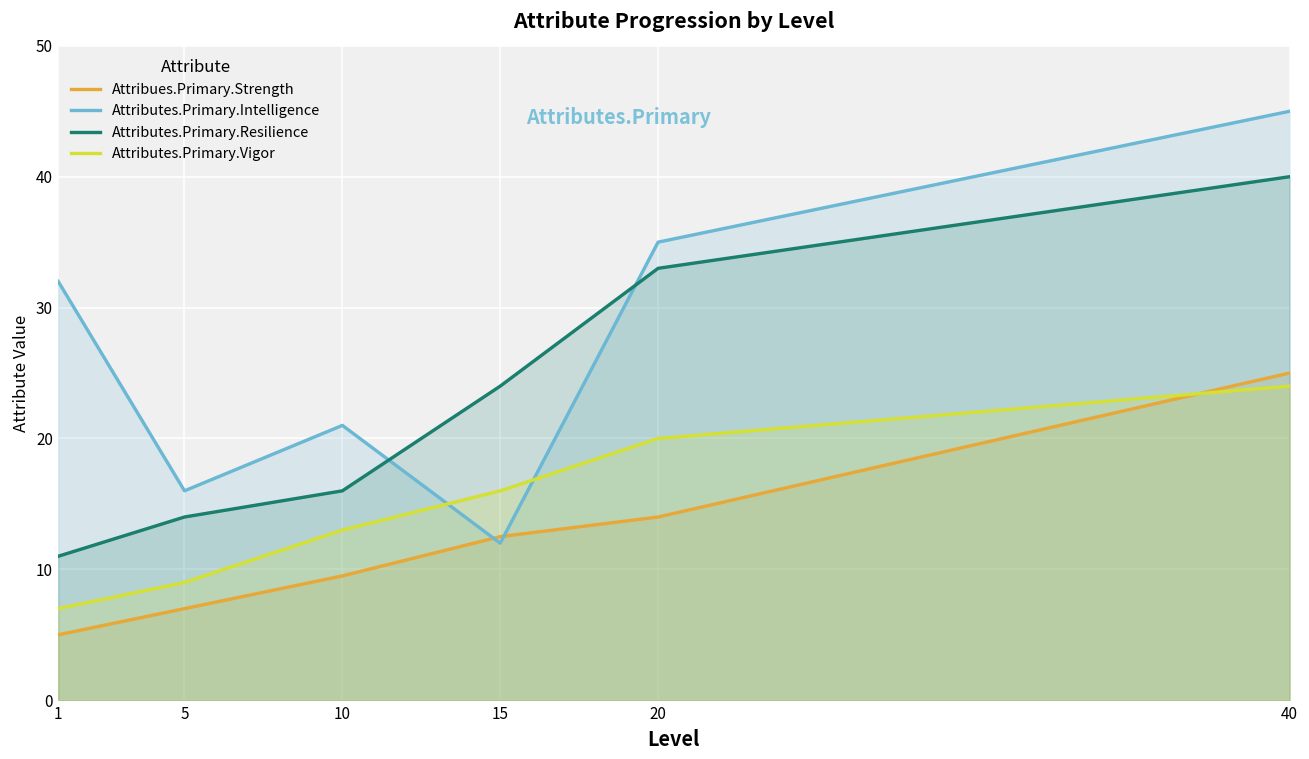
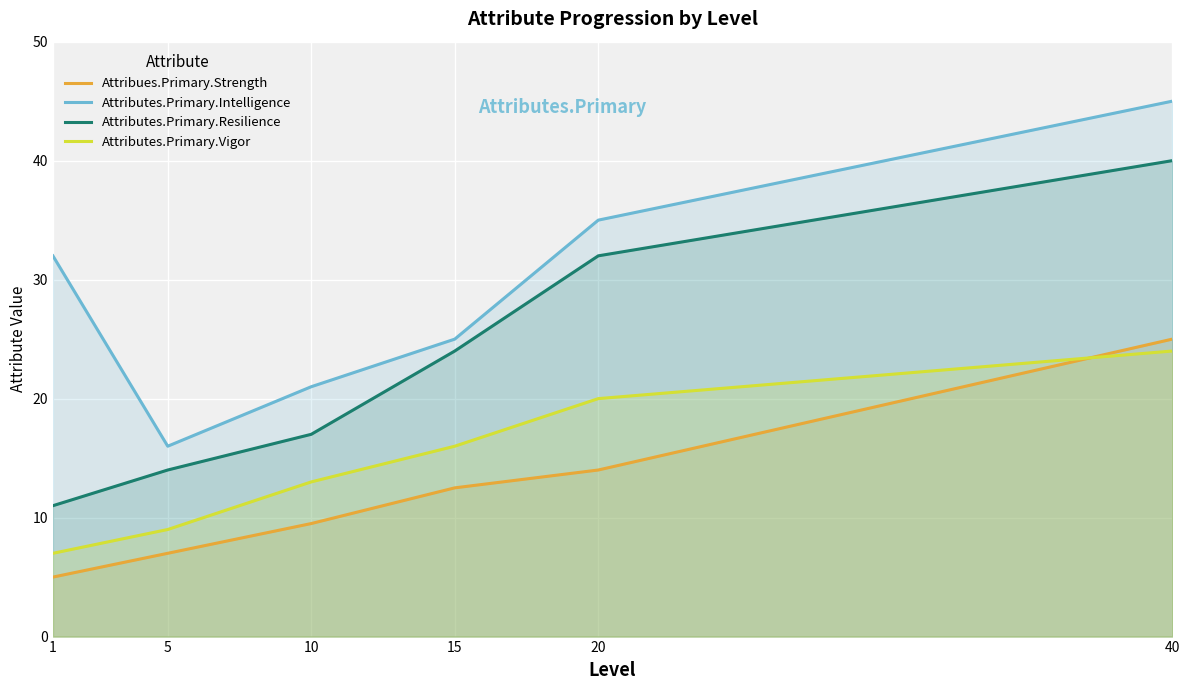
Attributes.Primary.Resilience, 10: 16 -> 17
Attributes.Primary.Intelligence, 15: 12 -> 25
Attributes.Primary.Resilience, 20: 33 -> 32
